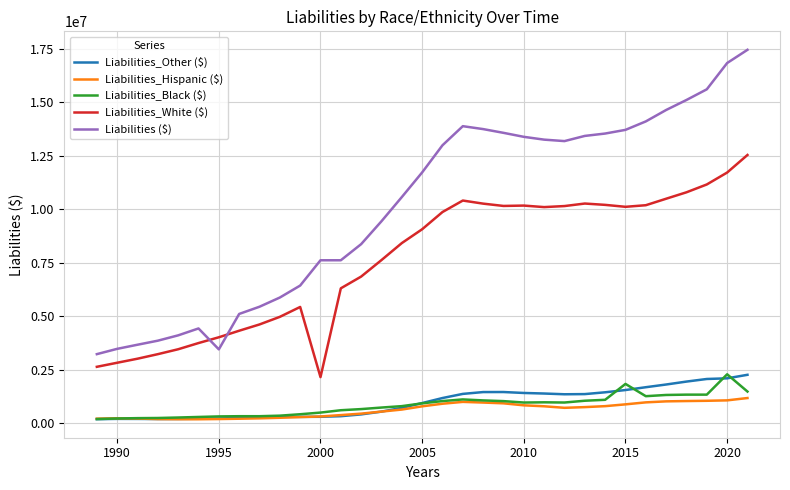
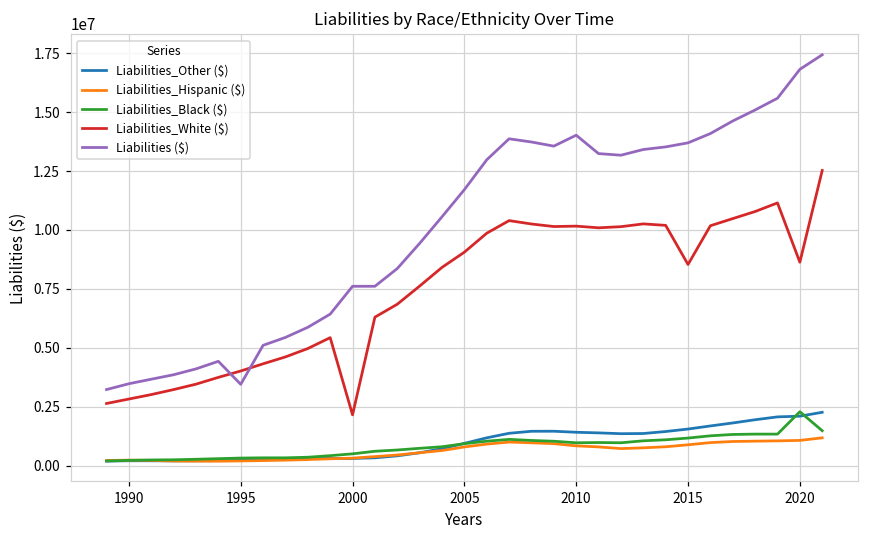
Liabilities ($), 2010: 13400000 -> 14000000
Liabilities_Black ($), 2015: 1800000 -> 1200000
Liabilities_White ($), 2015: 10100000 -> 8500000
Liabilities_White ($), 2020: 11700000 -> 8600000
